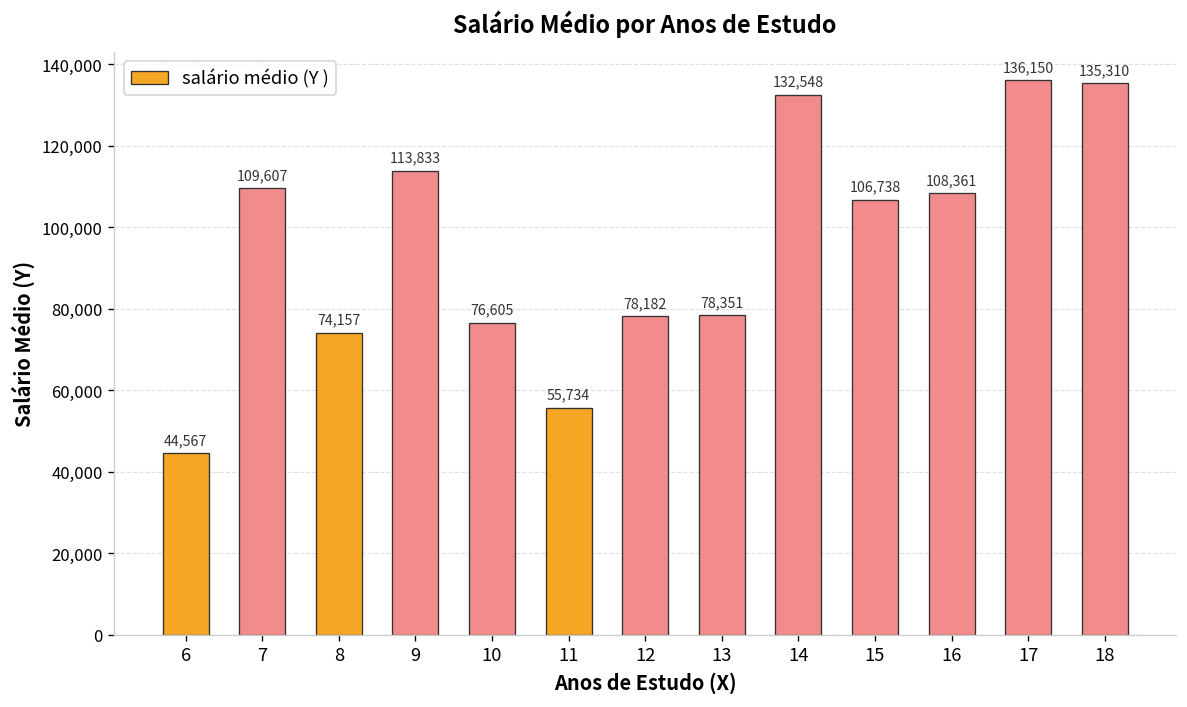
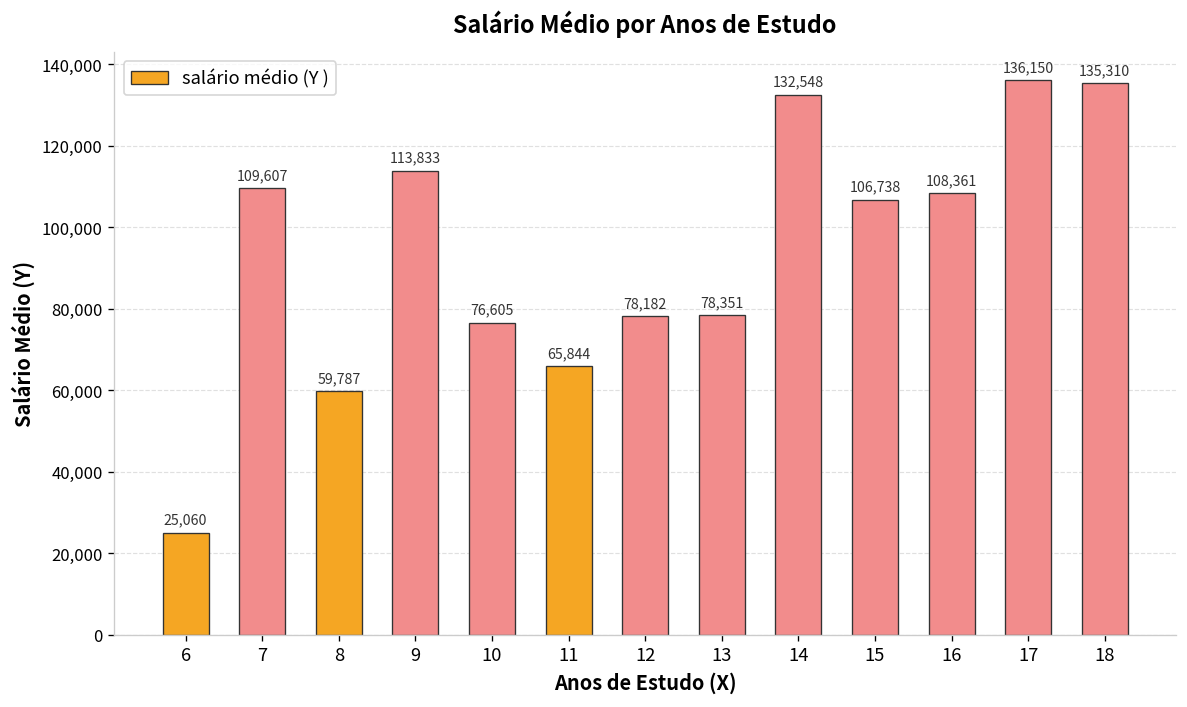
6: 44,567 -> 25,060
8: 74,157 -> 59,787
11: 55,734 -> 65,844
